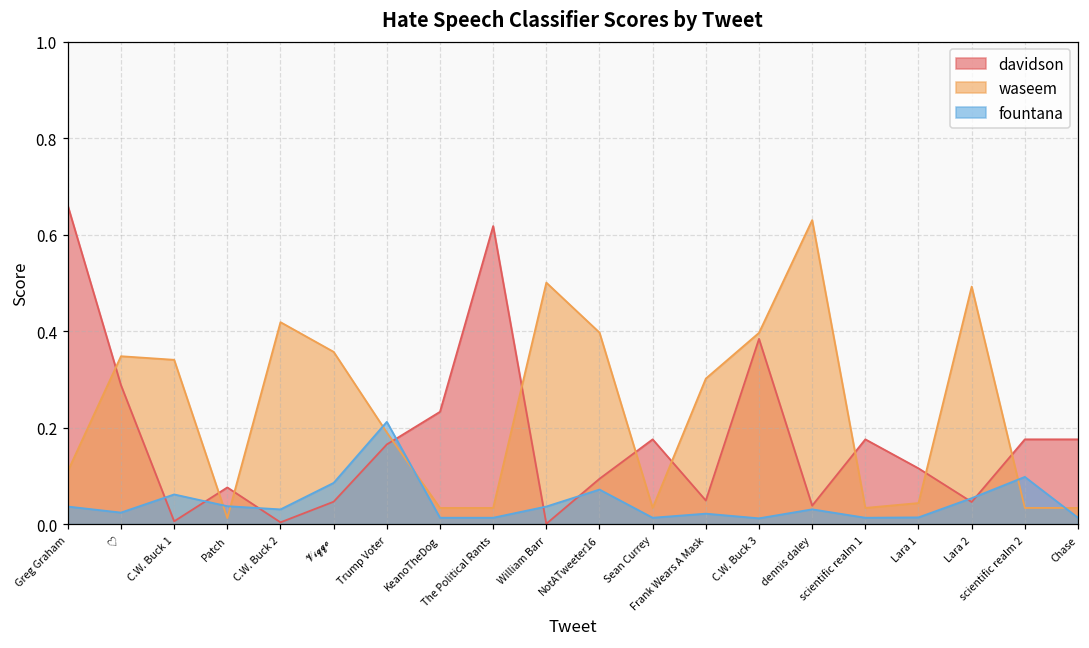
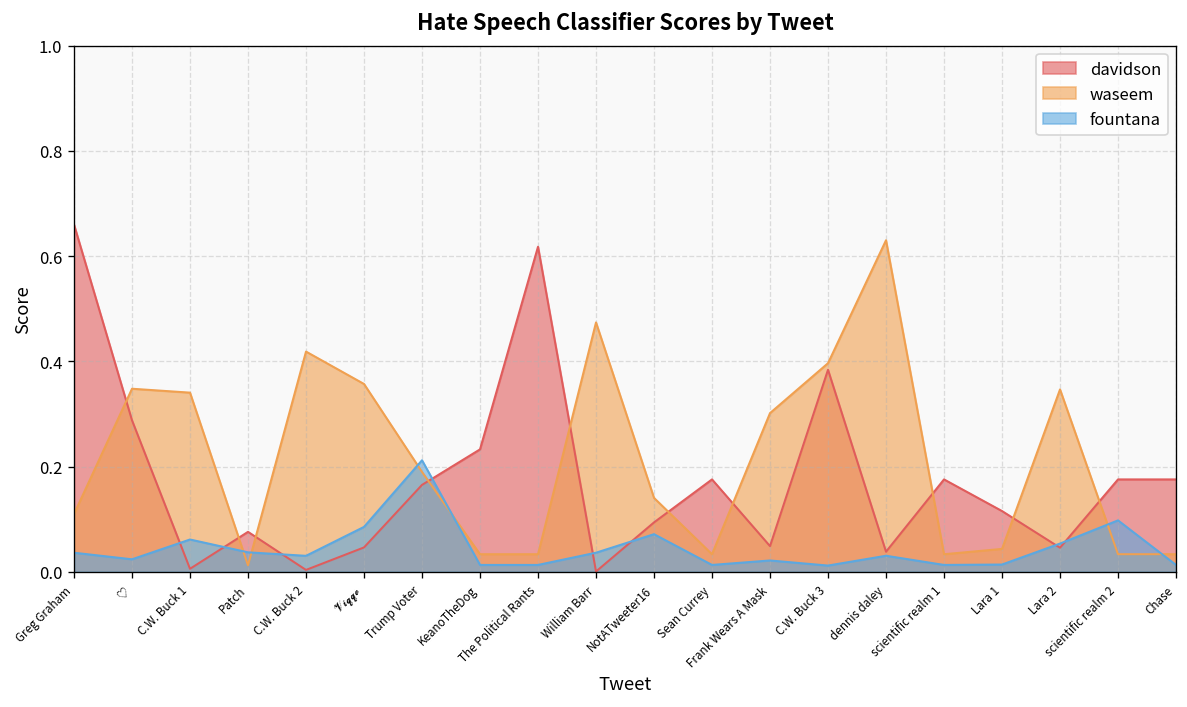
waseem, William Barr: 0.50 -> 0.47
waseem, NotATweeter16: 0.40 -> 0.14
waseem, Lara 2: 0.49 -> 0.35
